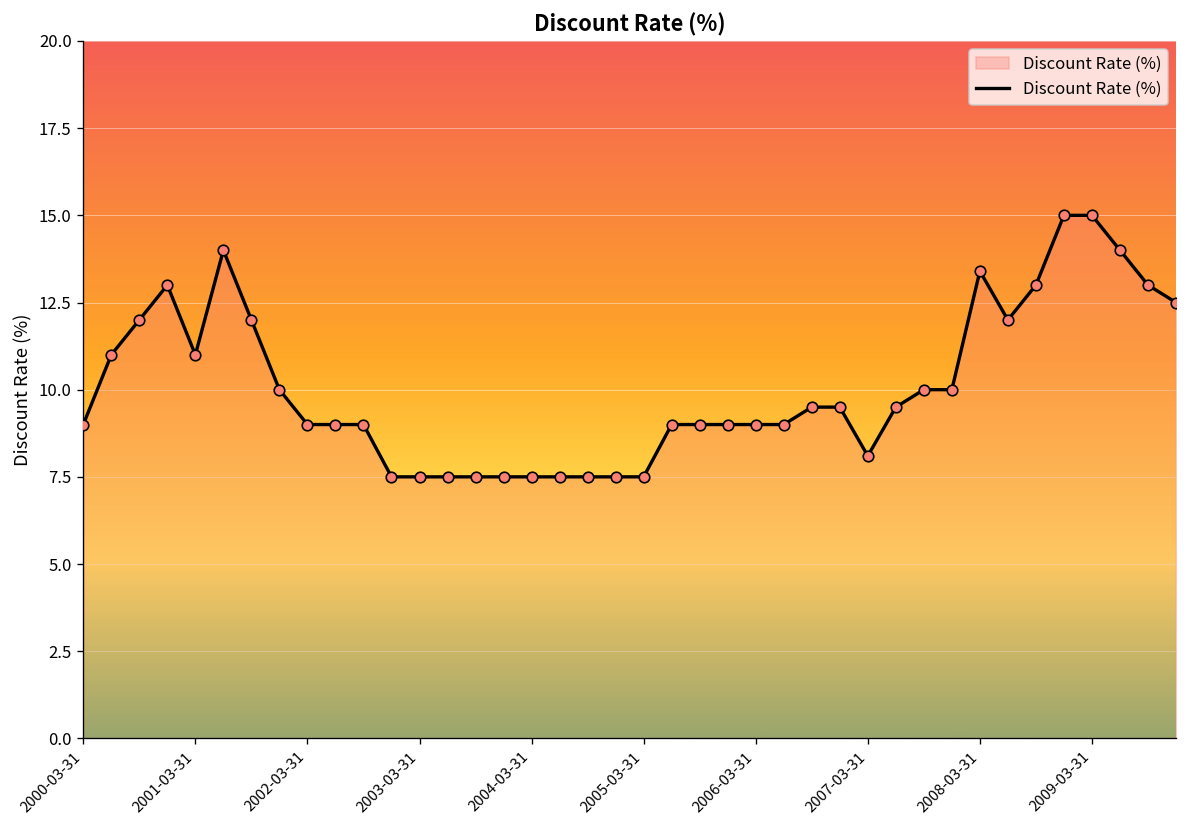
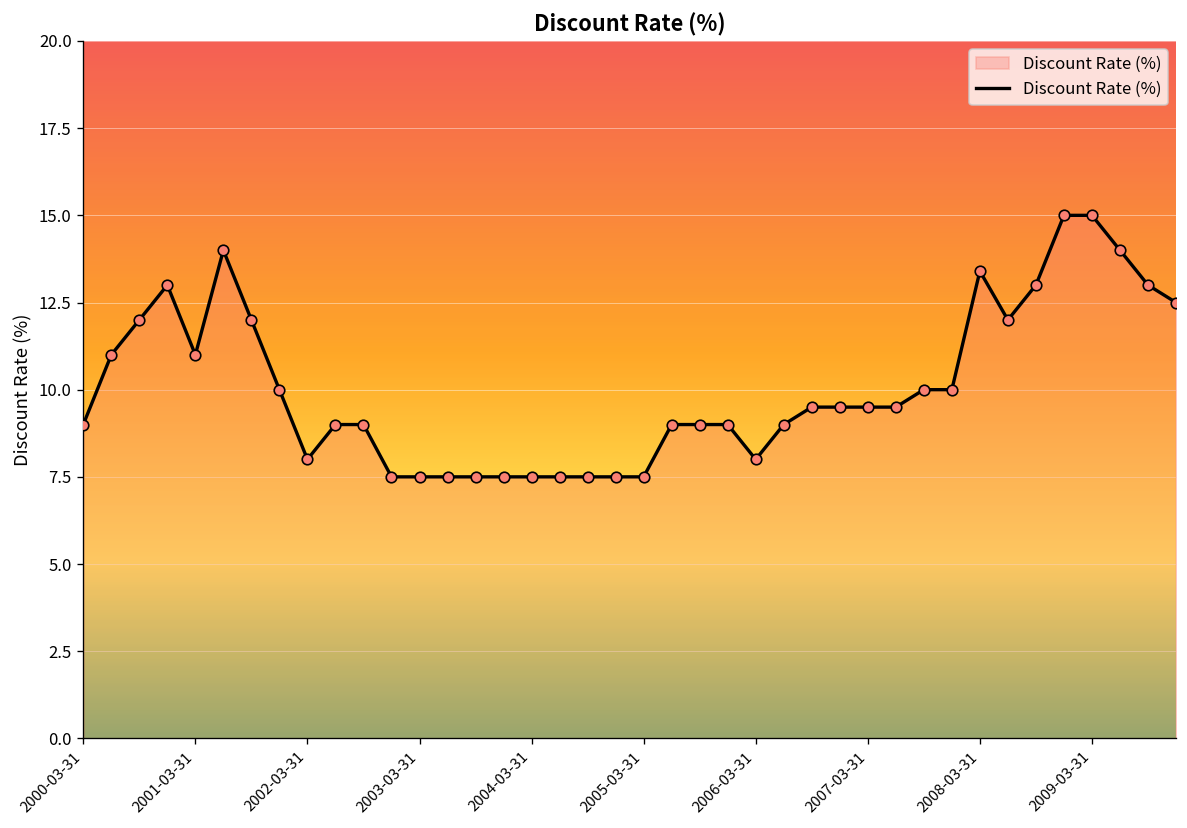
2002-03-31: 9 -> 8
2006-03-31: 9 -> 8
2007-03-31: 8.1 -> 9.5
